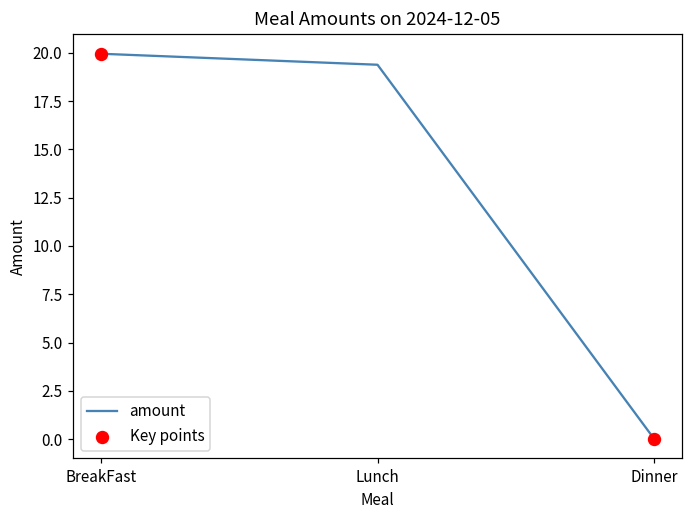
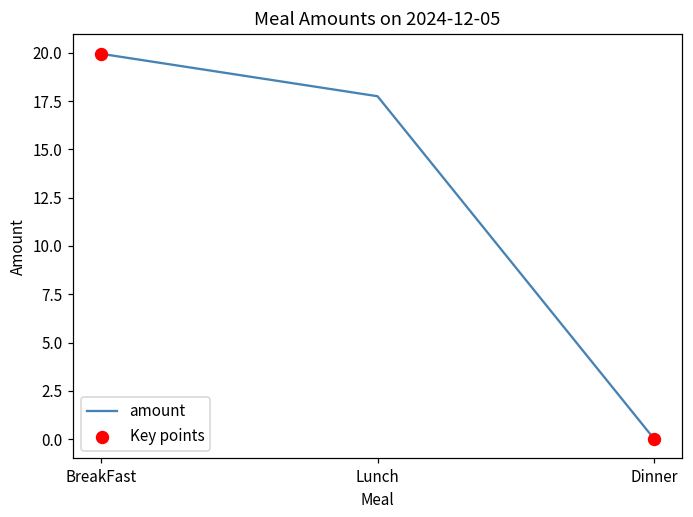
amount, Lunch: 19.4 -> 17.8
